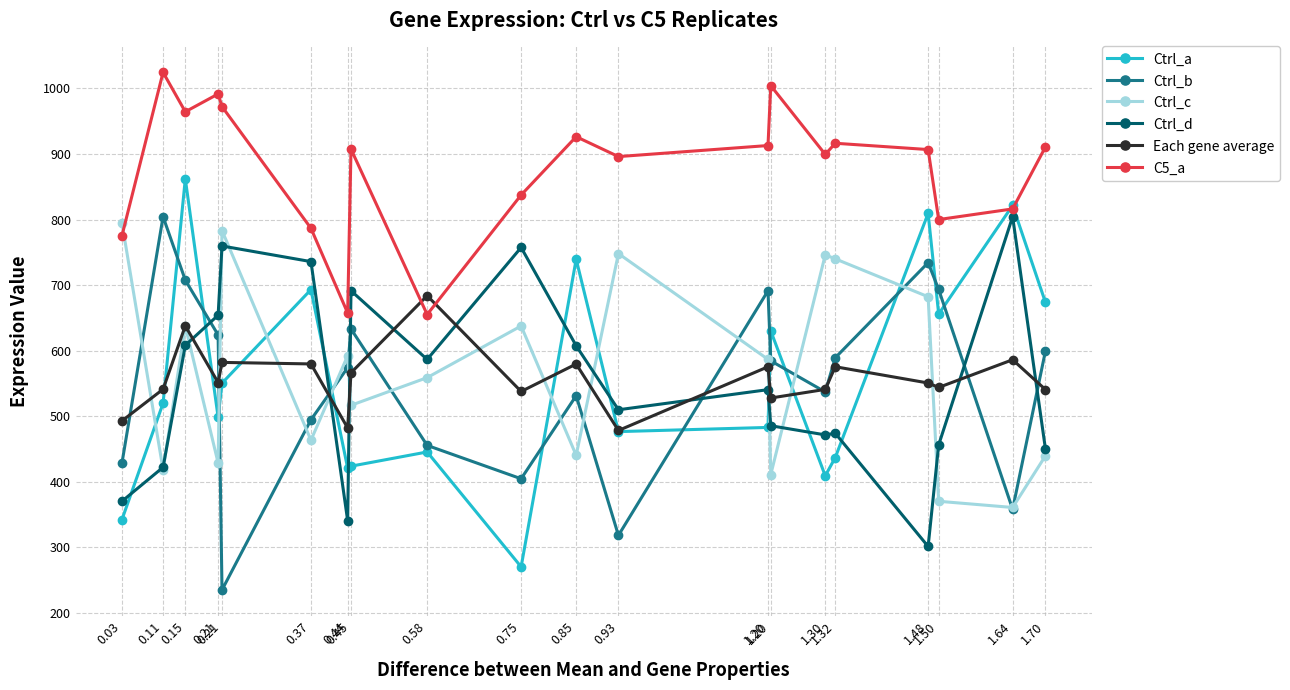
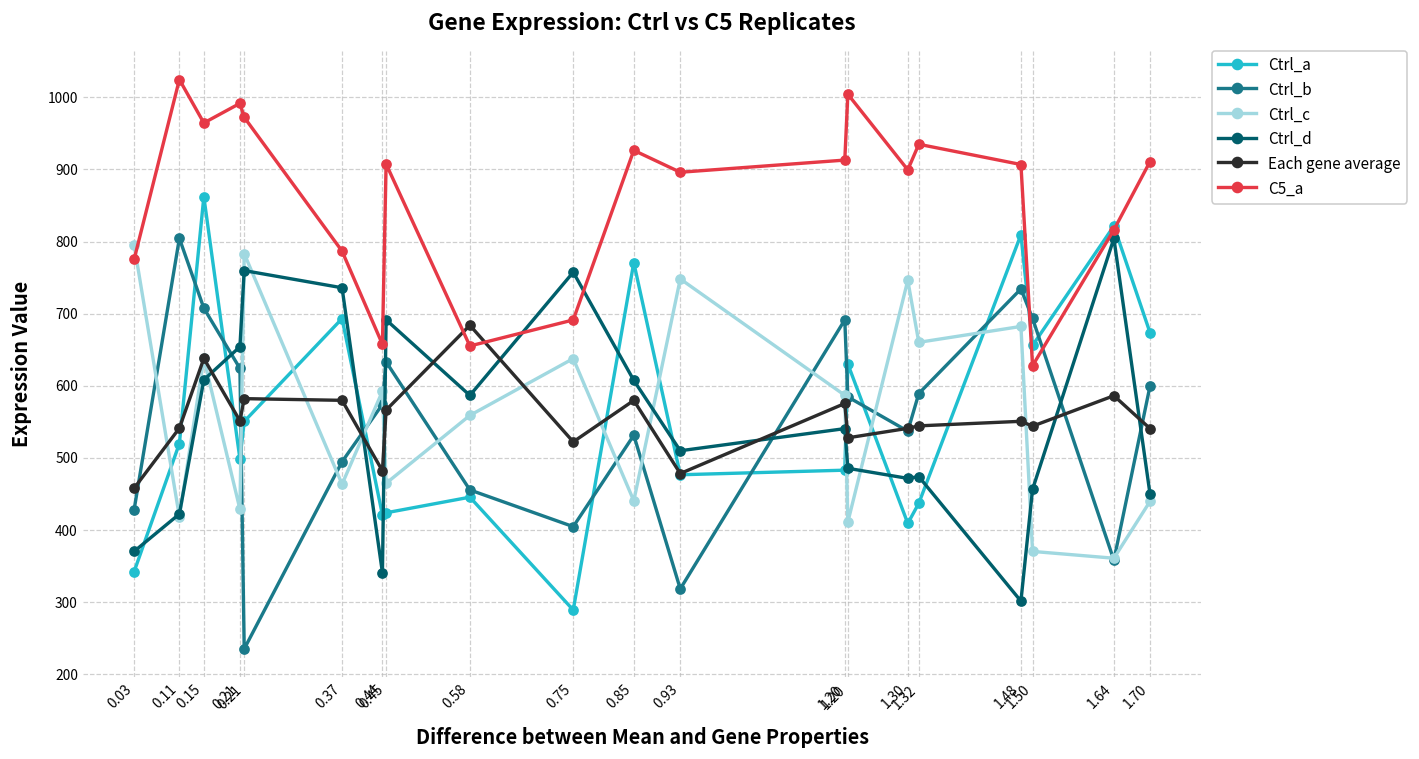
Each gene average, 0.03: 490 -> 460
Ctrl_c, 0.45: 520 -> 460
Ctrl_a, 0.75: 270 -> 290
Each gene average, 0.75: 540 -> 520
C5_a, 0.75: 840 -> 690
Ctrl_a, 0.85: 740 -> 770
Ctrl_c, 1.32: 740 -> 660
Each gene average, 1.32: 580 -> 540
C5_a, 1.32: 920 -> 930
C5_a, 1.50: 800 -> 630
